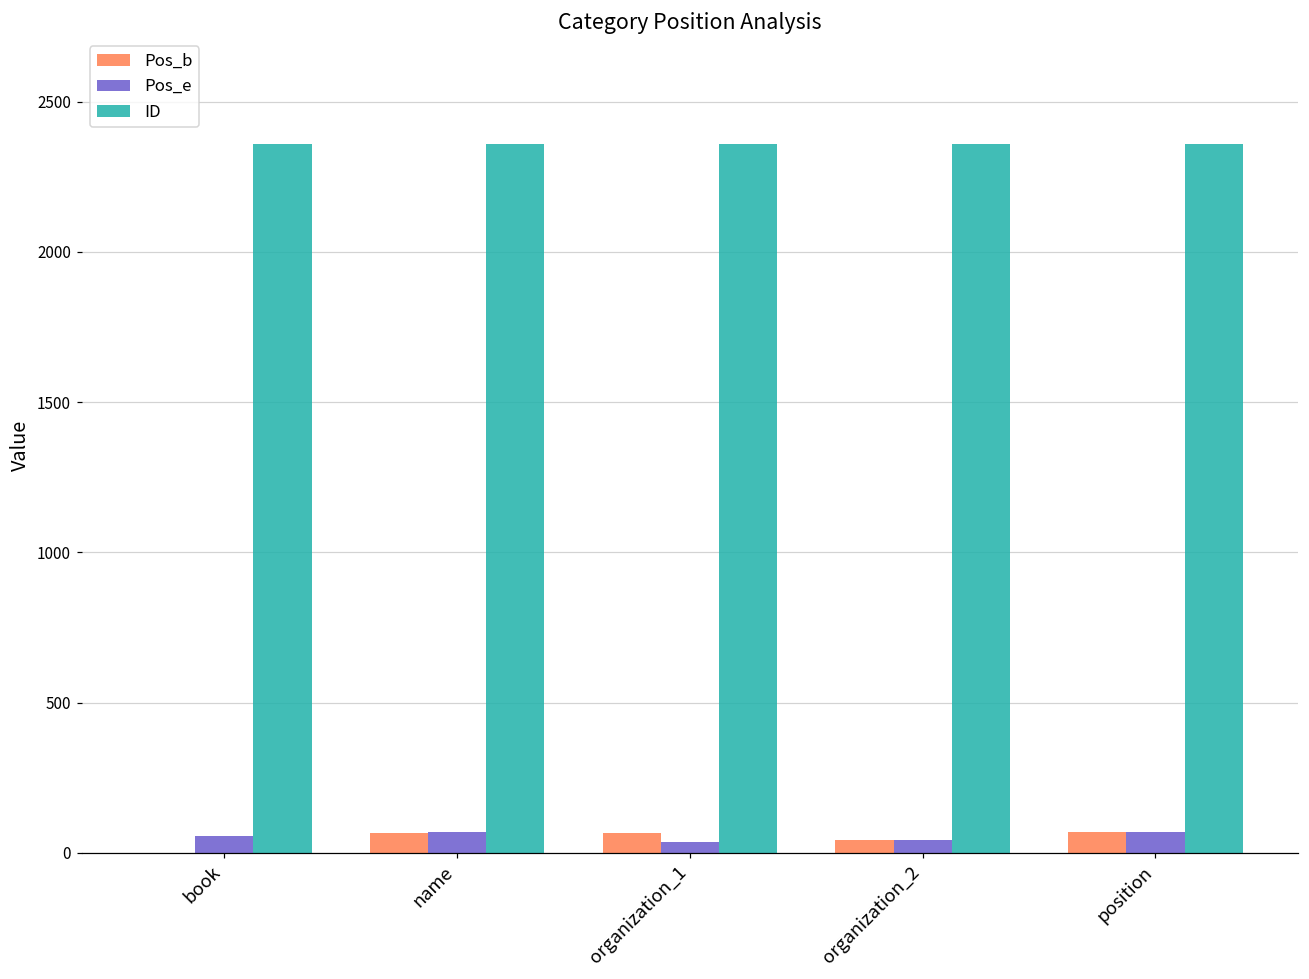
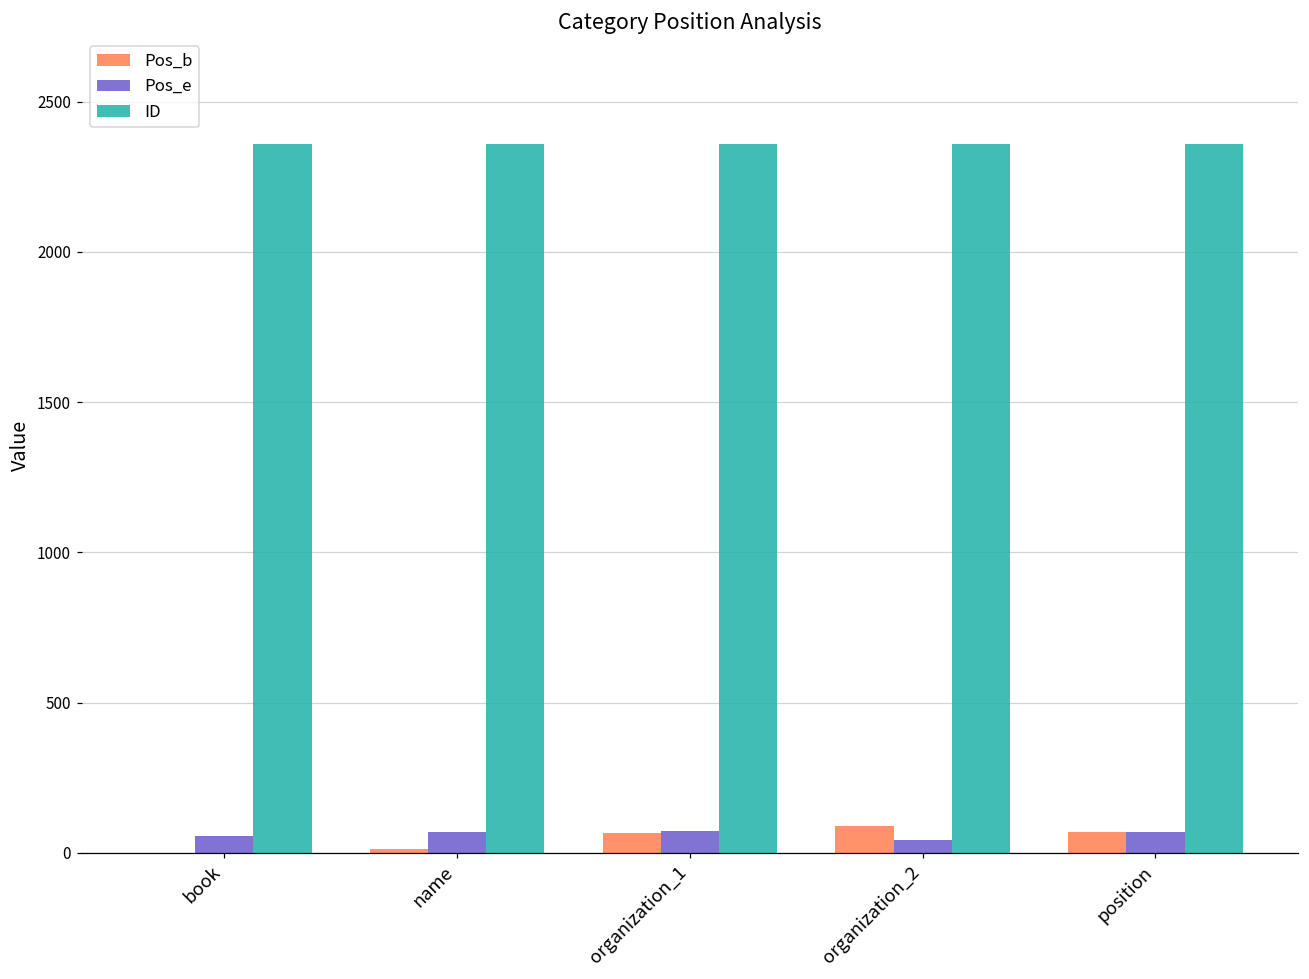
Pos_b, name: 70 -> 10
Pos_e, organization_1: 40 -> 70
Pos_b, organization_2: 40 -> 90
